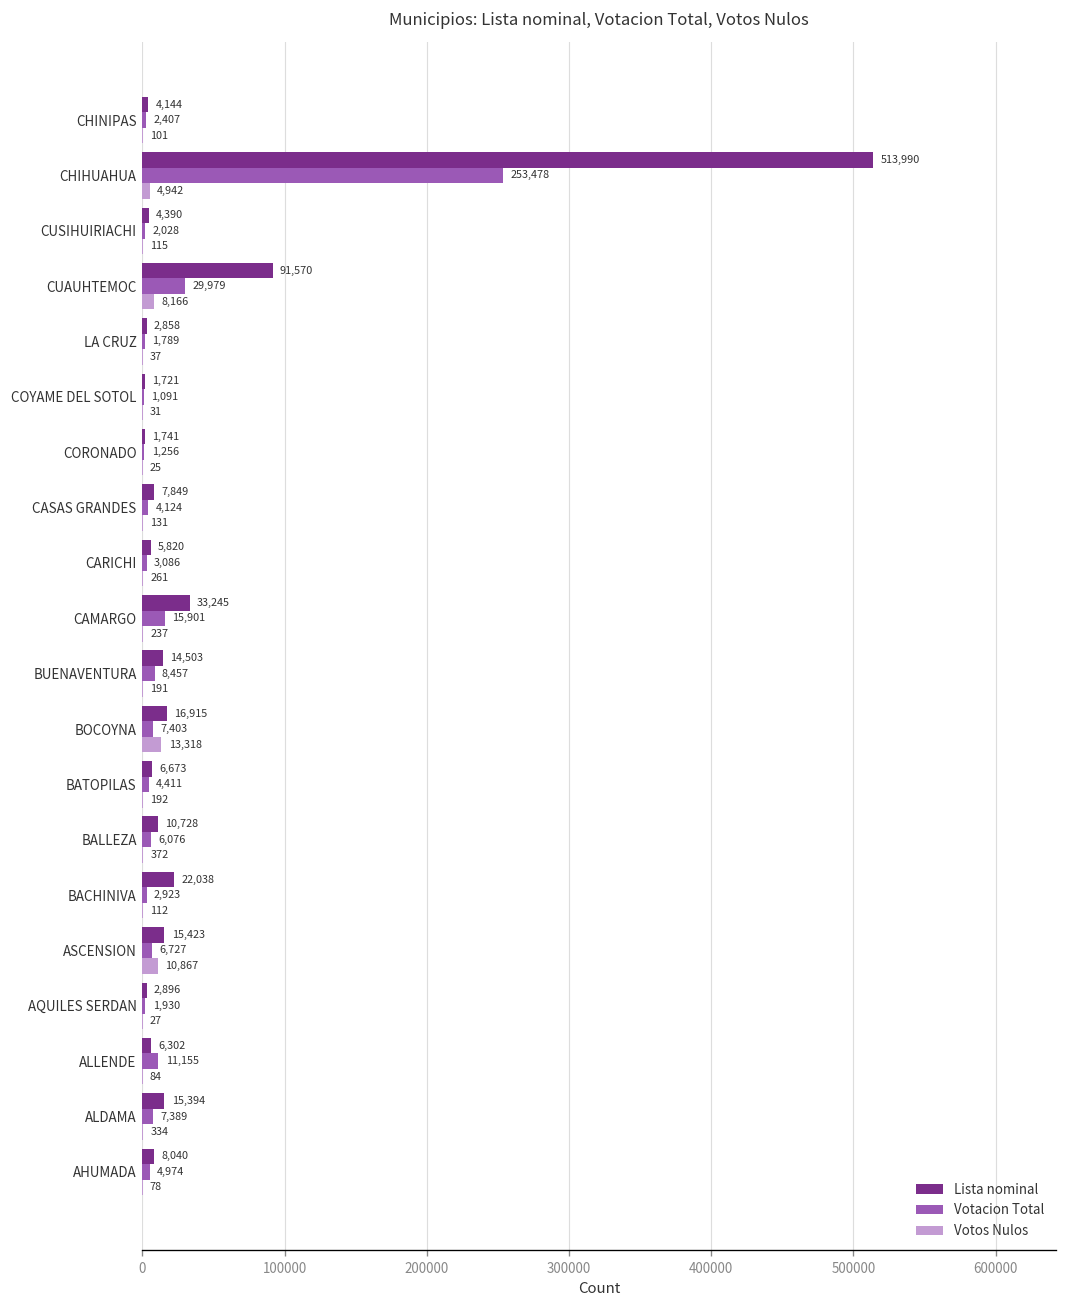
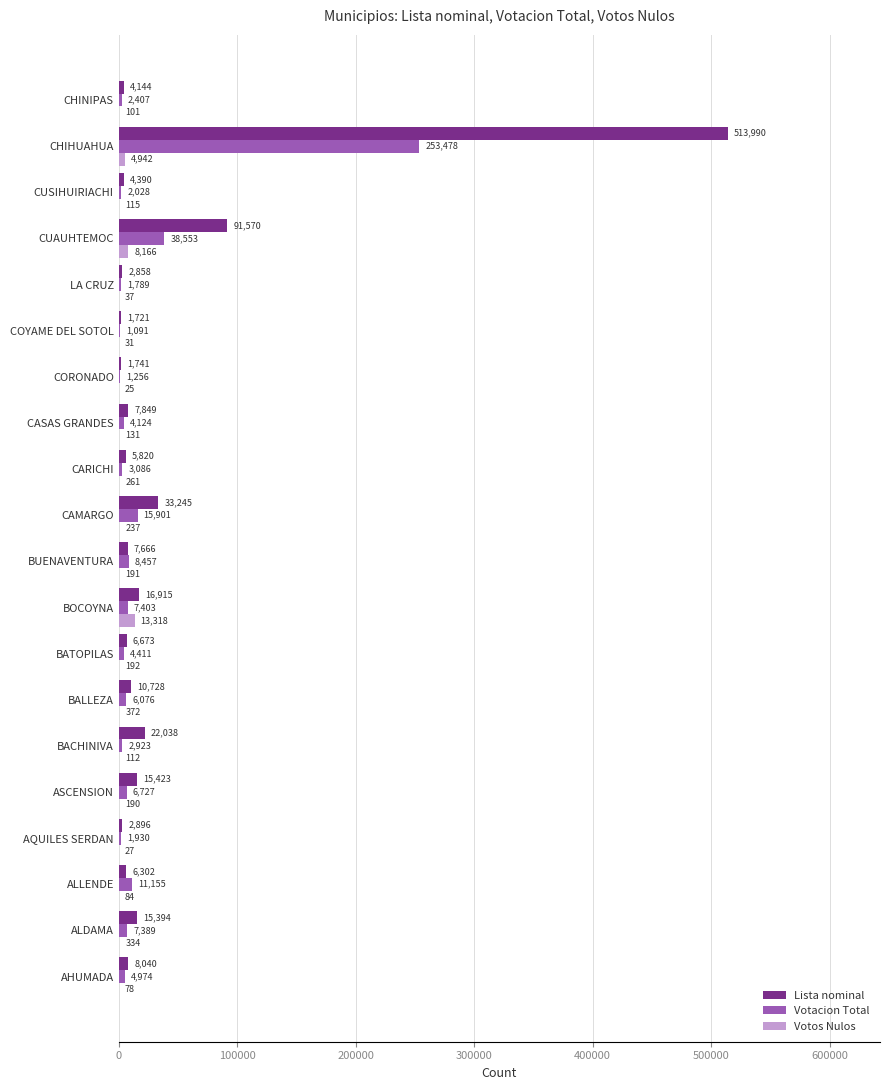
Votacion Total, CUAUHTEMOC: 29,979 -> 38,553
Lista nominal, BUENAVENTURA: 14,503 -> 7,666
Votos Nulos, ASCENSION: 10,867 -> 190
